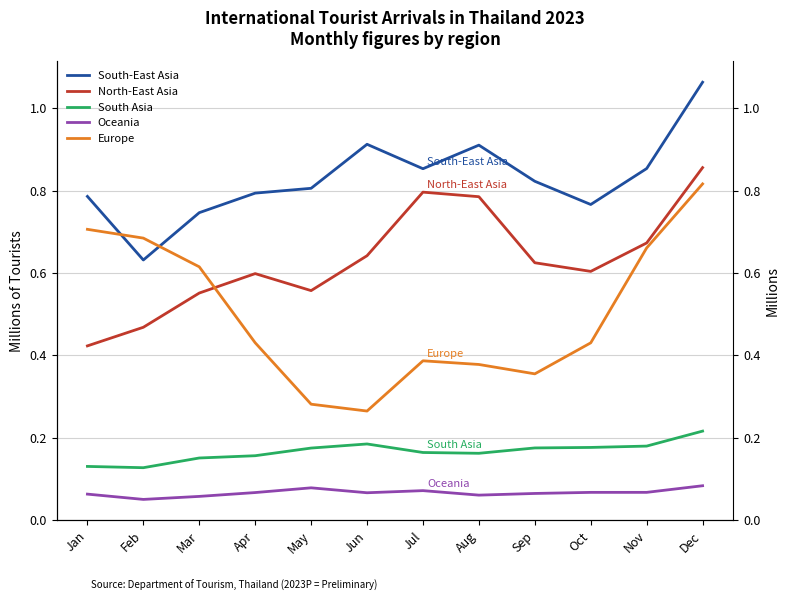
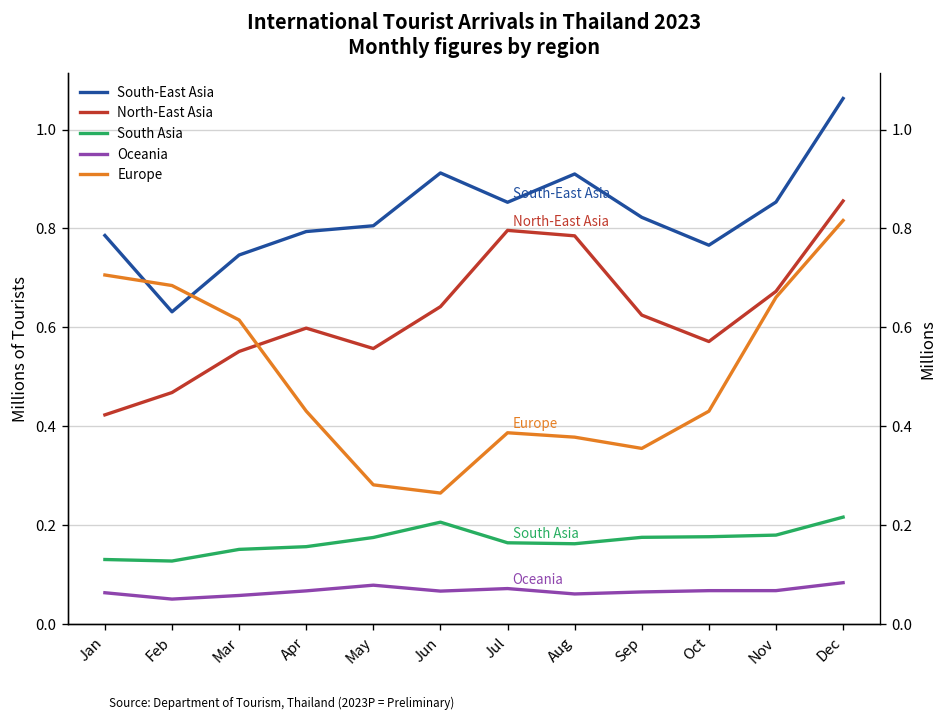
South Asia, Jun: 0.18 -> 0.21
North-East Asia, Oct: 0.60 -> 0.57
